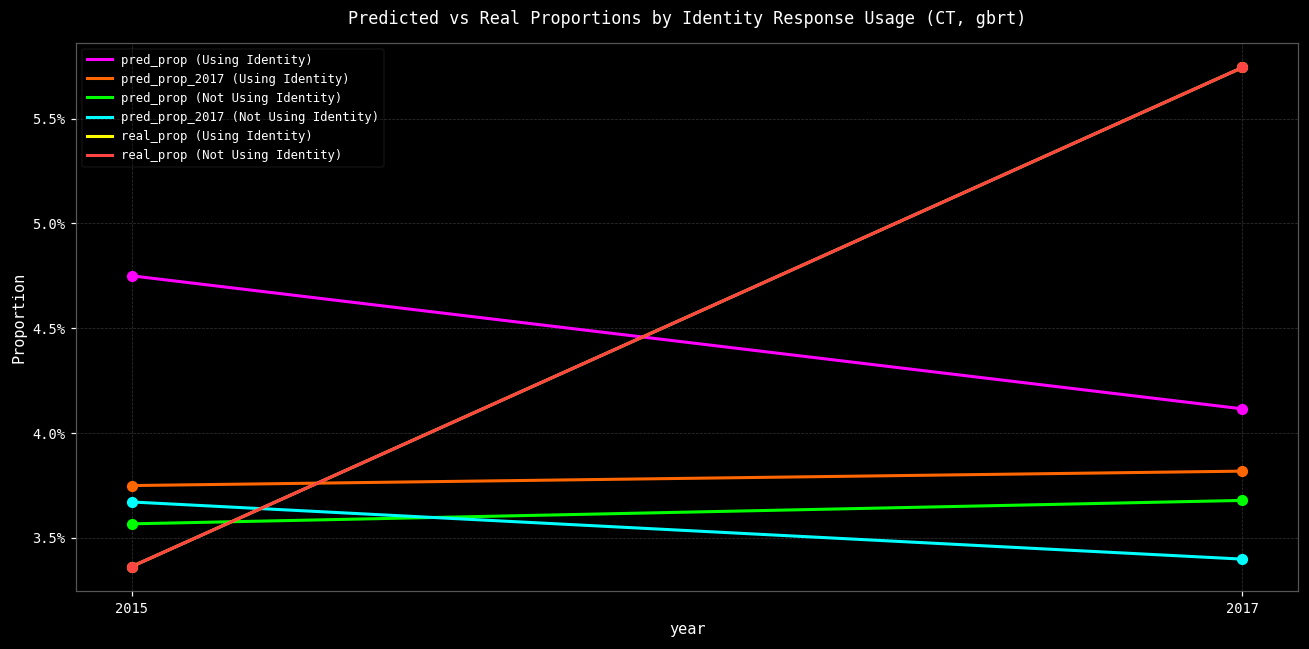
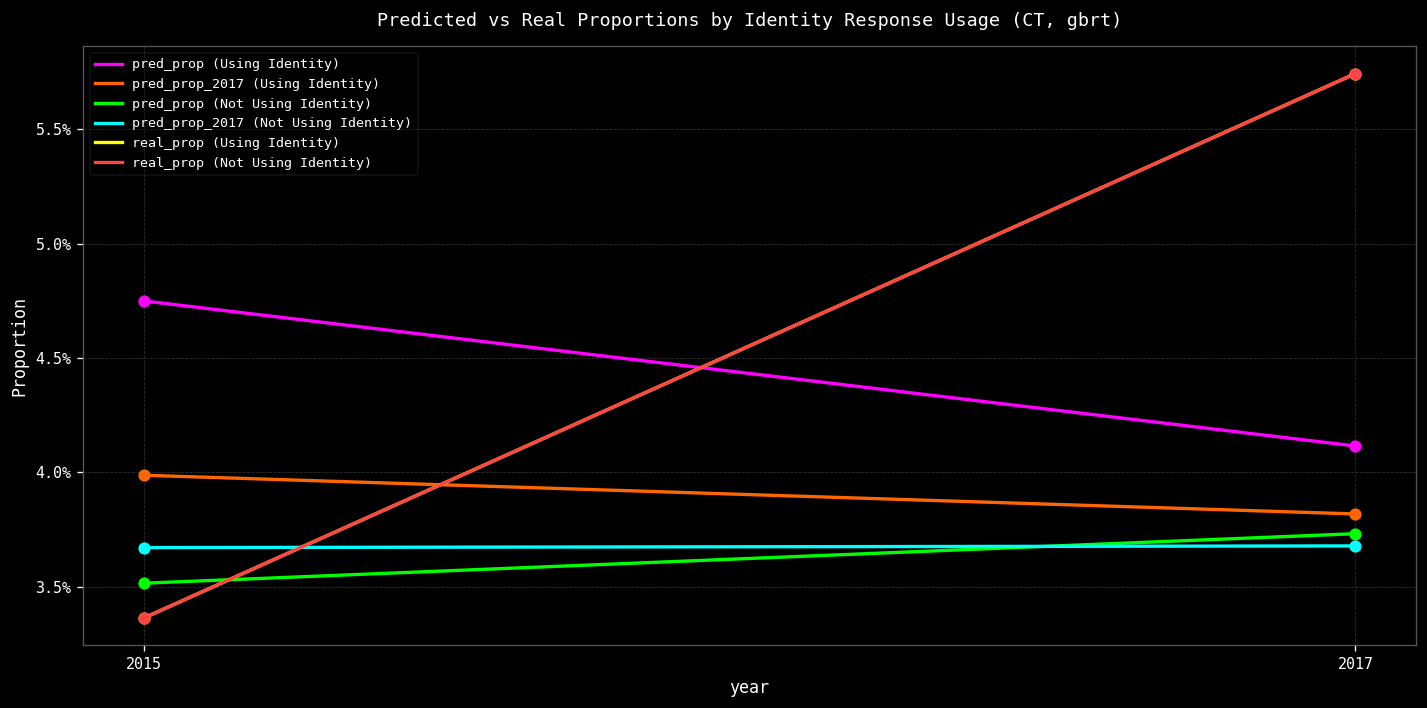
pred_prop_2017 (Using Identity), 2015: 3.75% -> 3.99%
pred_prop (Not Using Identity), 2015: 3.57% -> 3.52%
pred_prop (Not Using Identity), 2017: 3.68% -> 3.73%
pred_prop_2017 (Not Using Identity), 2017: 3.40% -> 3.68%
